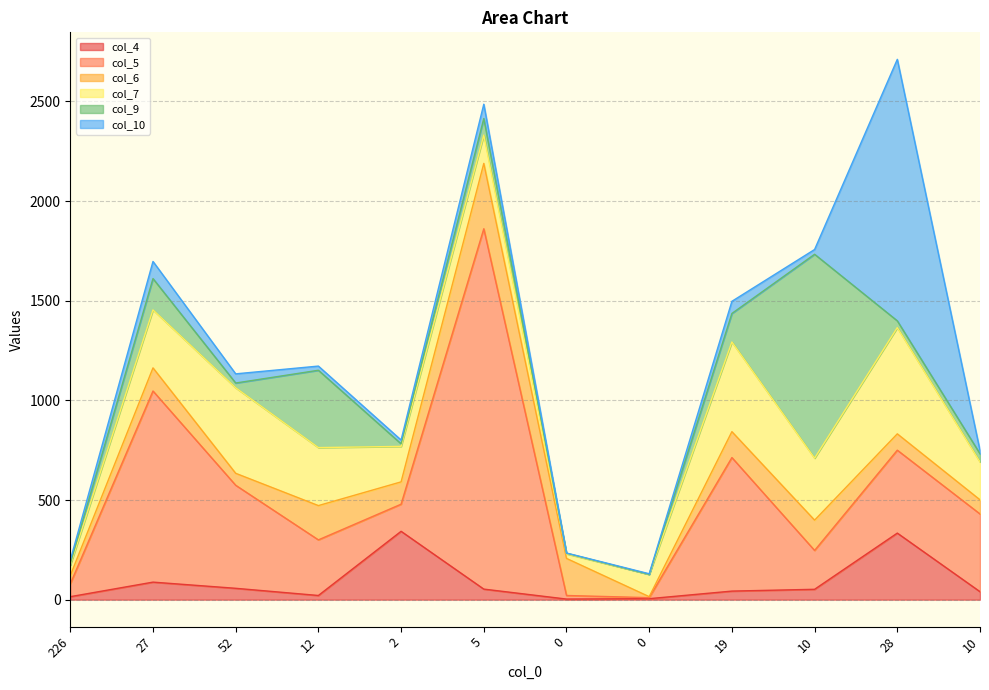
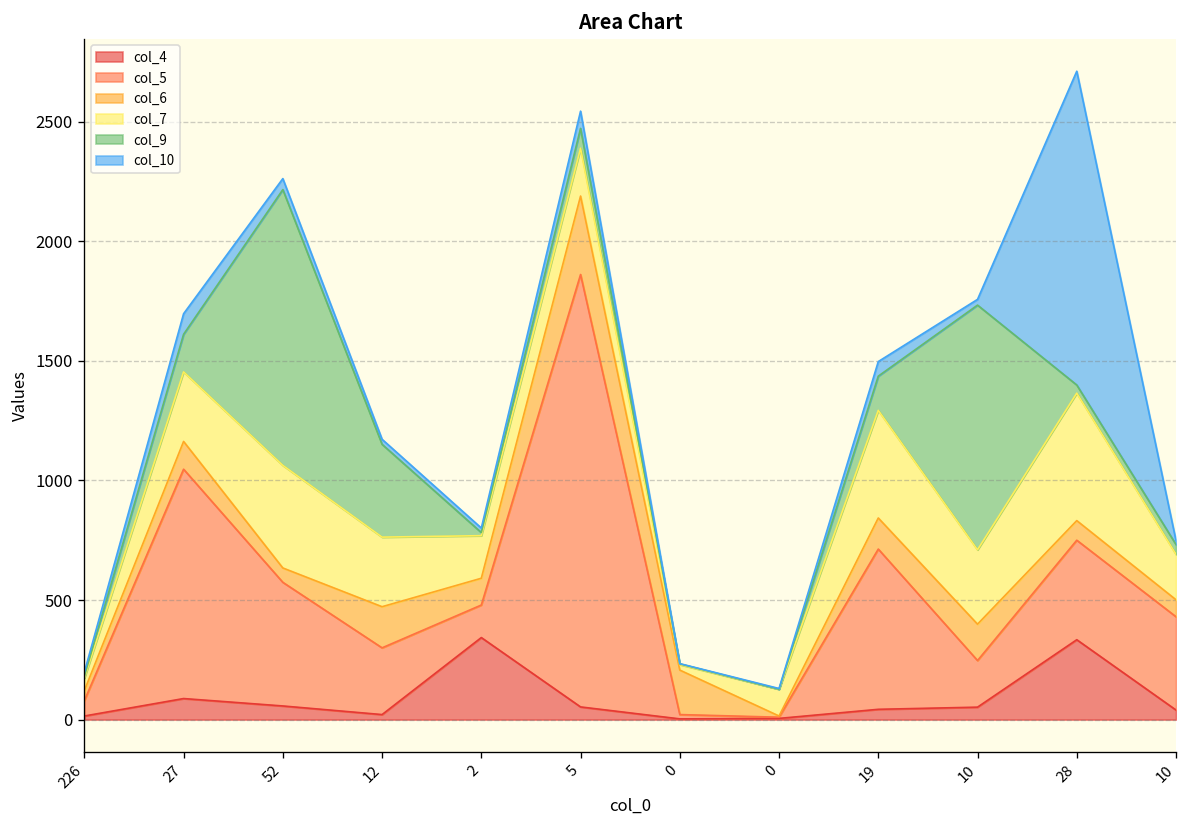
col_9, 52: 20 -> 1150
col_7, 5: 140 -> 200
